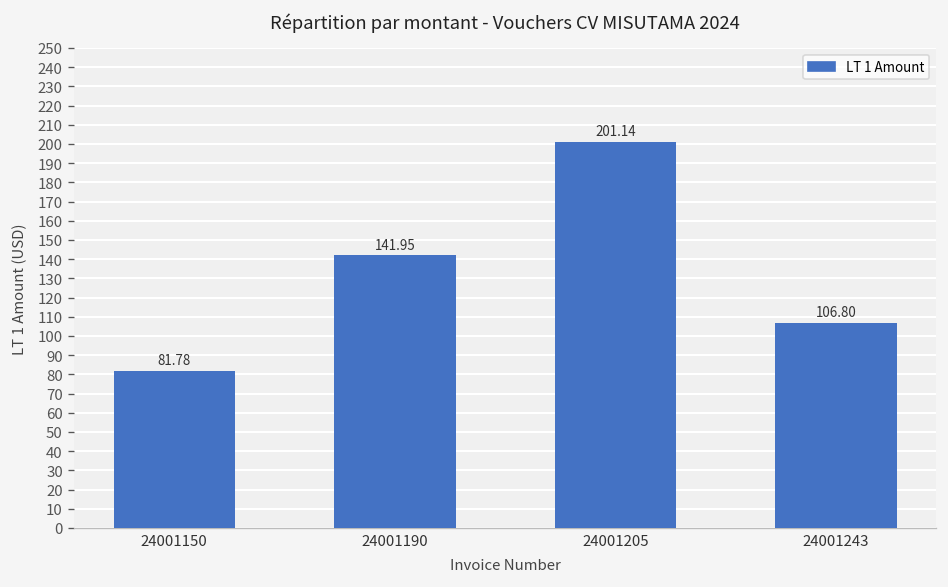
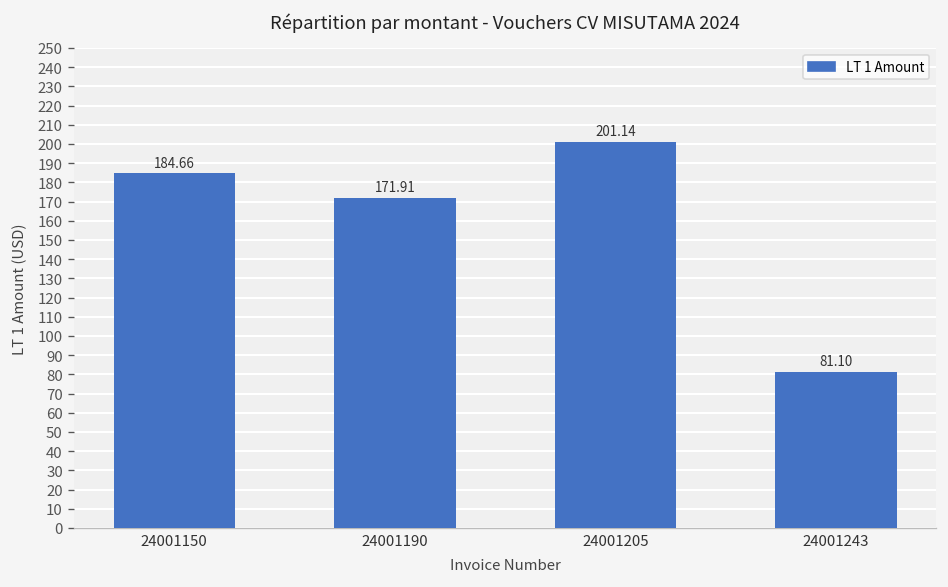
24001150: 81.78 -> 184.66
24001190: 141.95 -> 171.91
24001243: 106.80 -> 81.10
